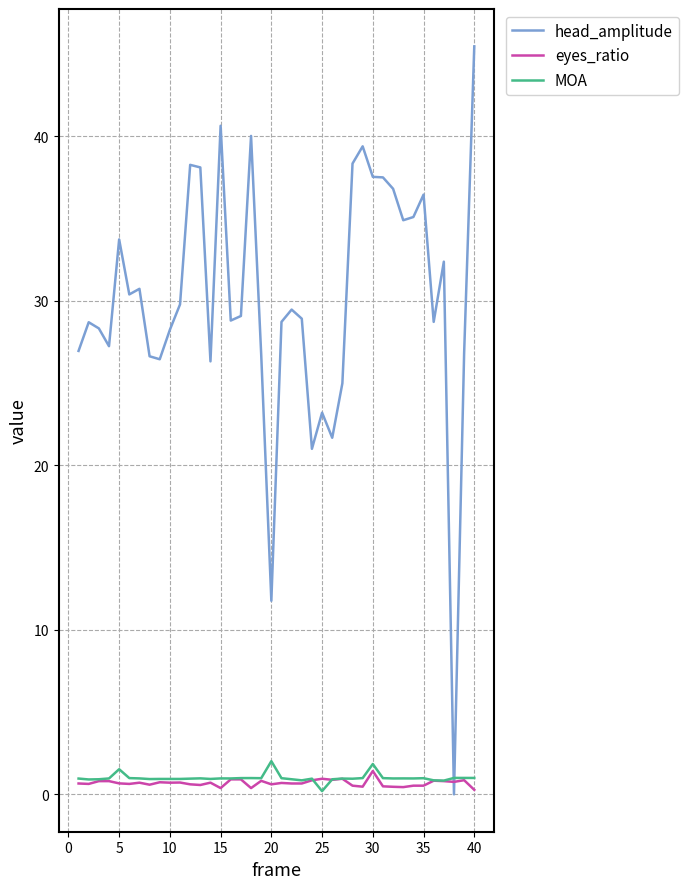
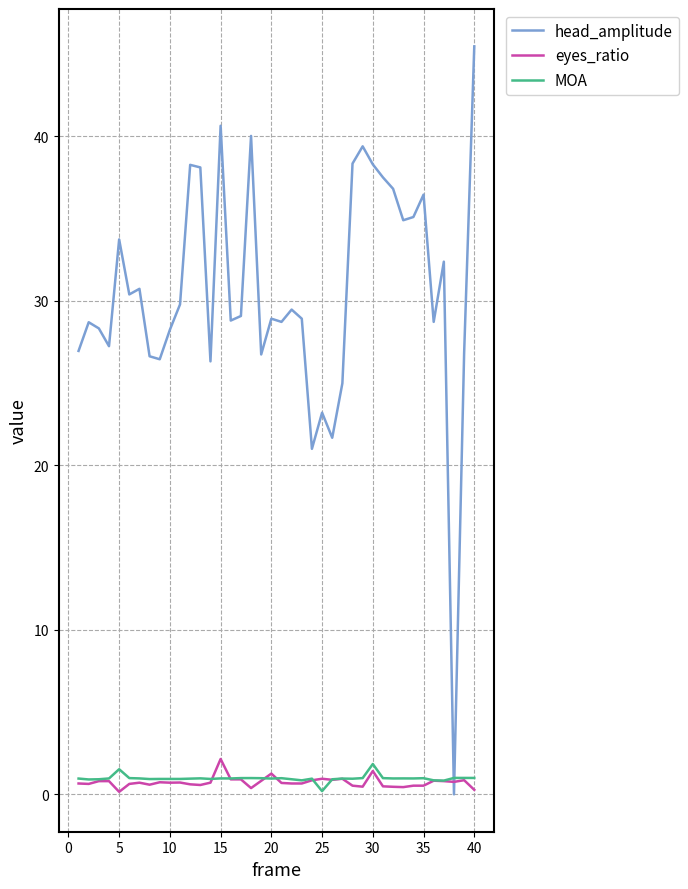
eyes_ratio, 5: 0.7 -> 0.2
eyes_ratio, 15: 0.4 -> 2.1
head_amplitude, 20: 11.8 -> 28.9
eyes_ratio, 20: 0.6 -> 1.3
MOA, 20: 2.0 -> 1.0
head_amplitude, 30: 37.5 -> 38.3
